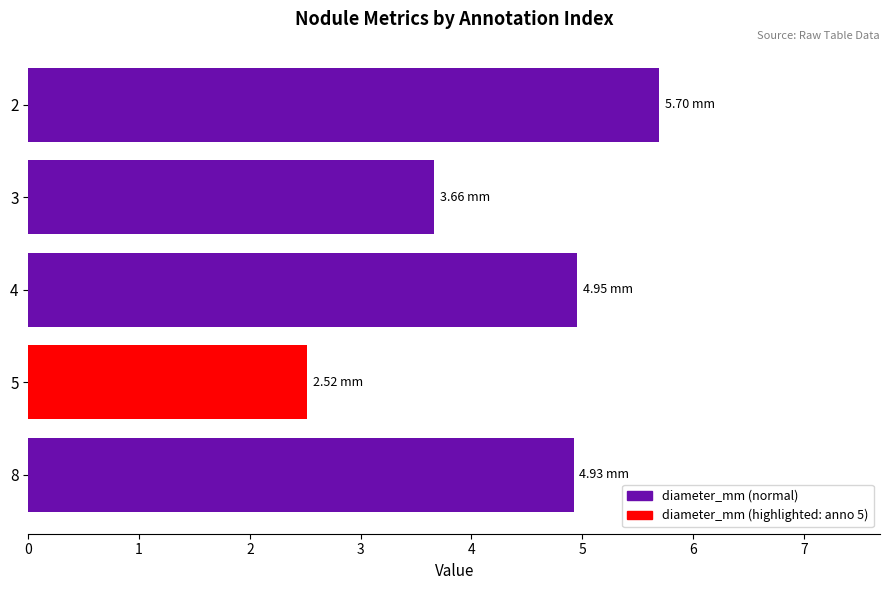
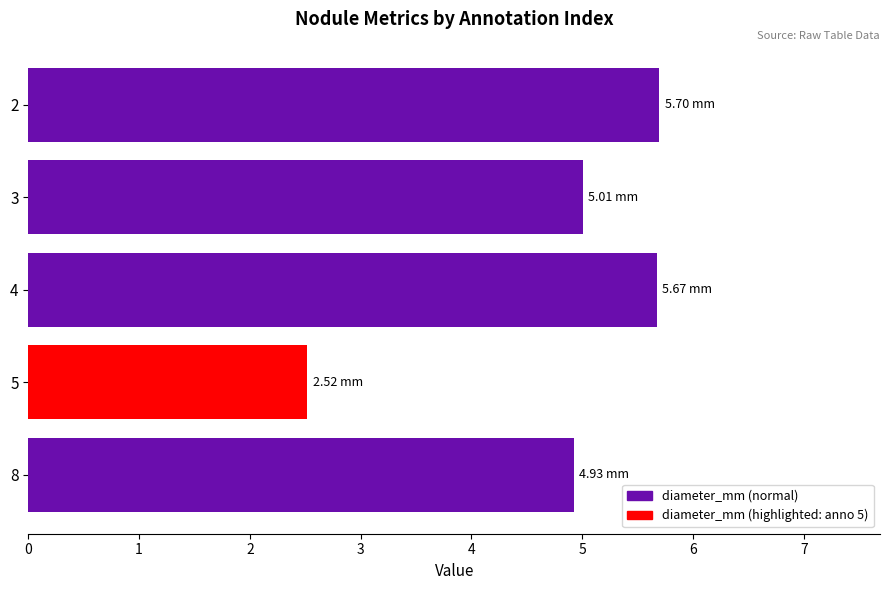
3: 3.66 -> 5.01
4: 4.95 -> 5.67
